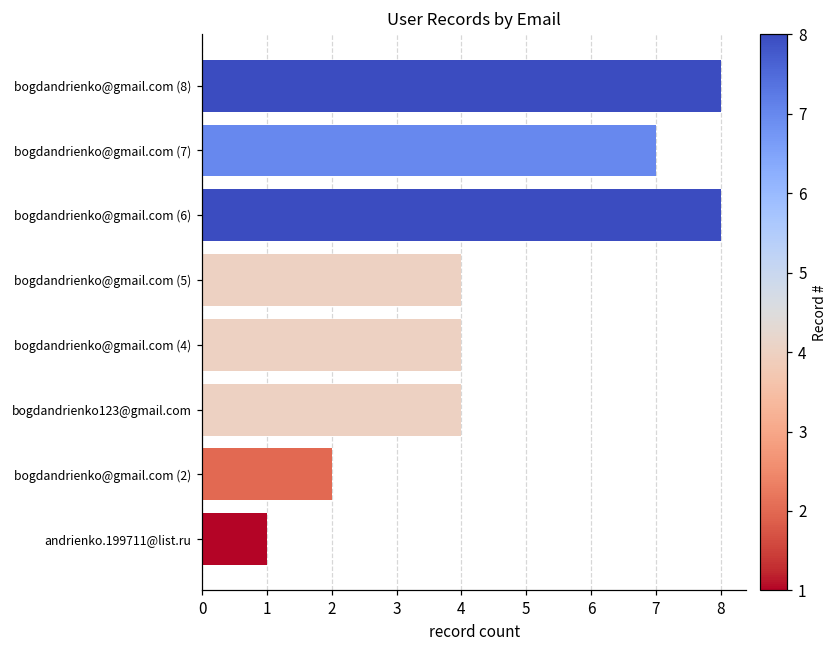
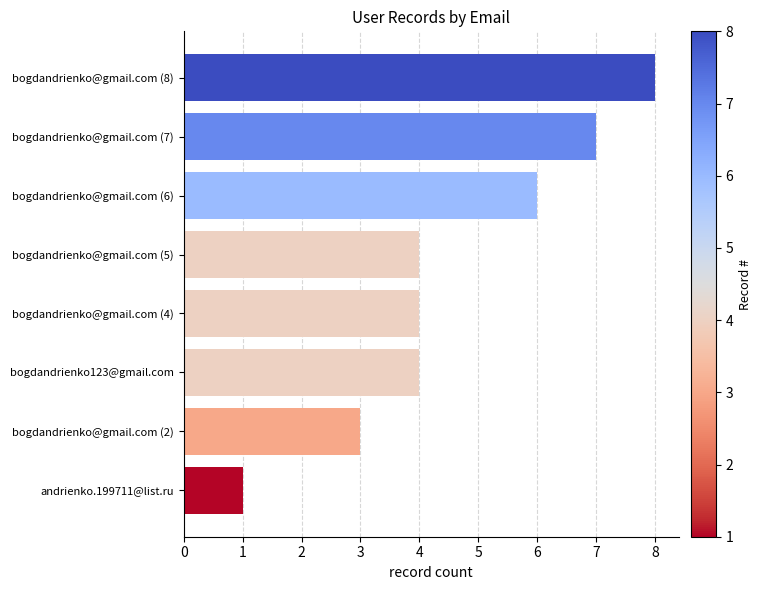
bogdandrienko@gmail.com (6): 8 -> 6
bogdandrienko@gmail.com (2): 2 -> 3
